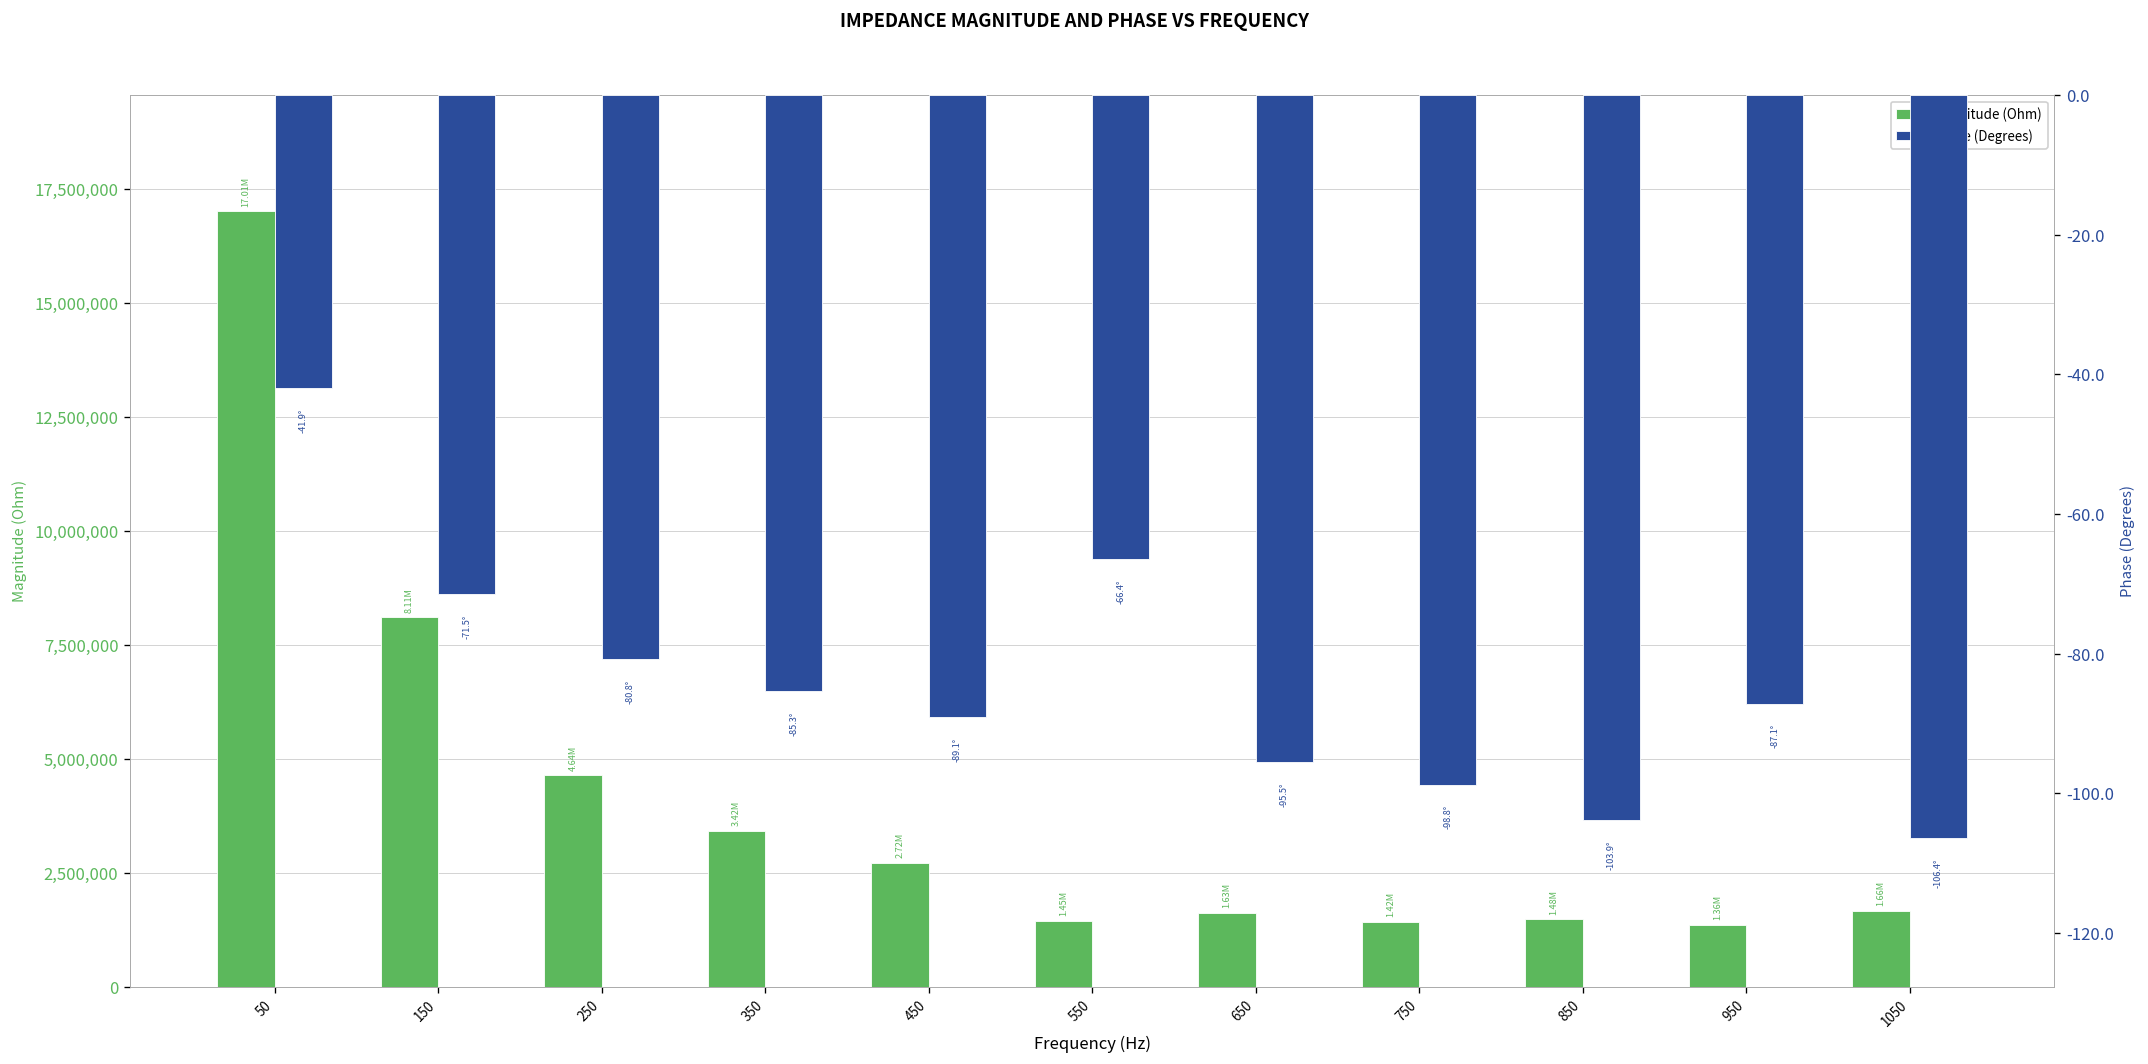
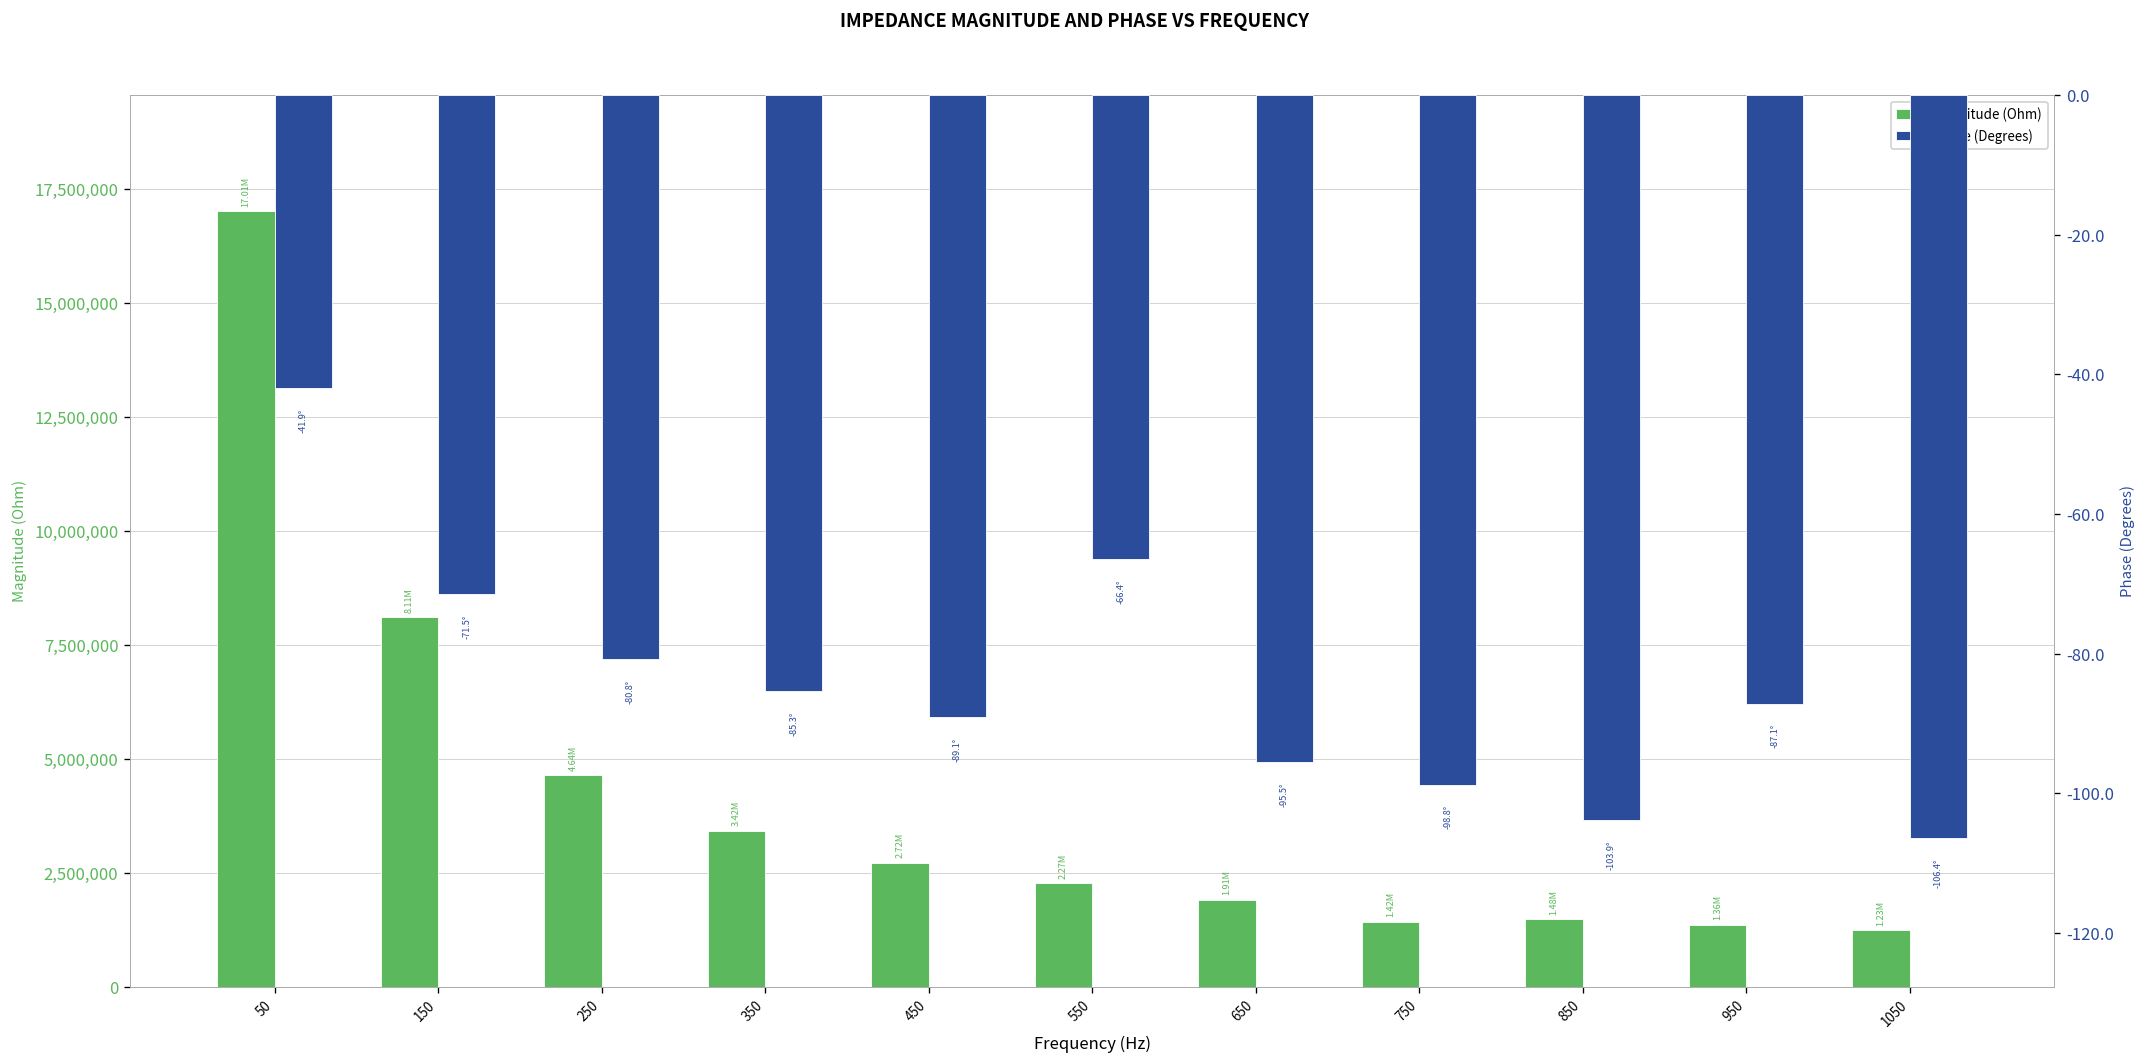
Magnitude (Ohm), 550: 1.45M -> 2.27M
Magnitude (Ohm), 650: 1.63M -> 1.91M
Magnitude (Ohm), 1050: 1.66M -> 1.23M
